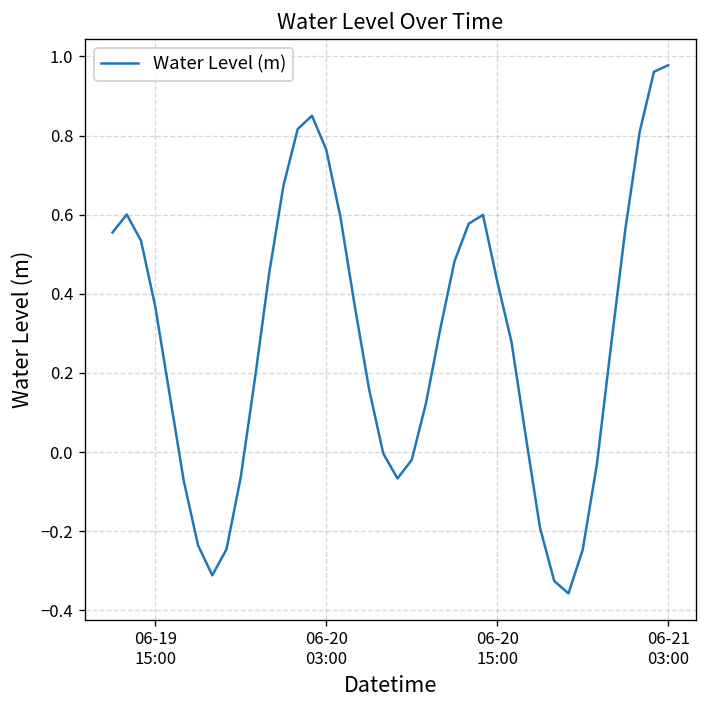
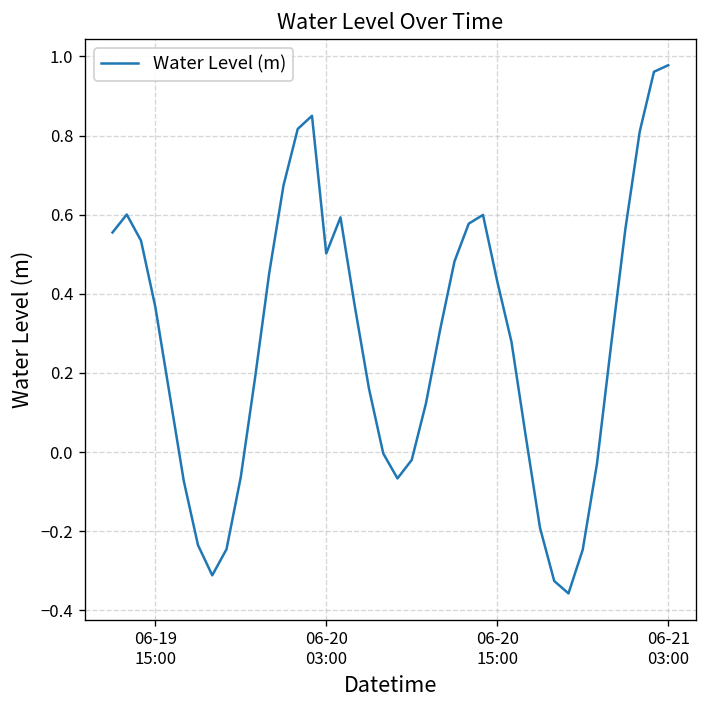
06-20 03:00: 0.76 -> 0.50
